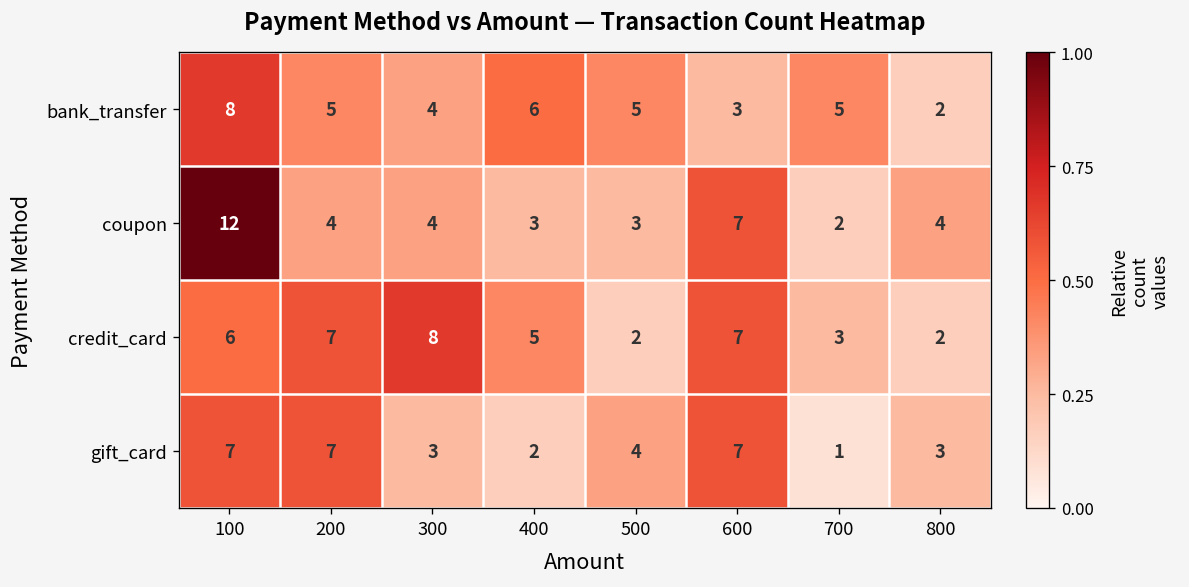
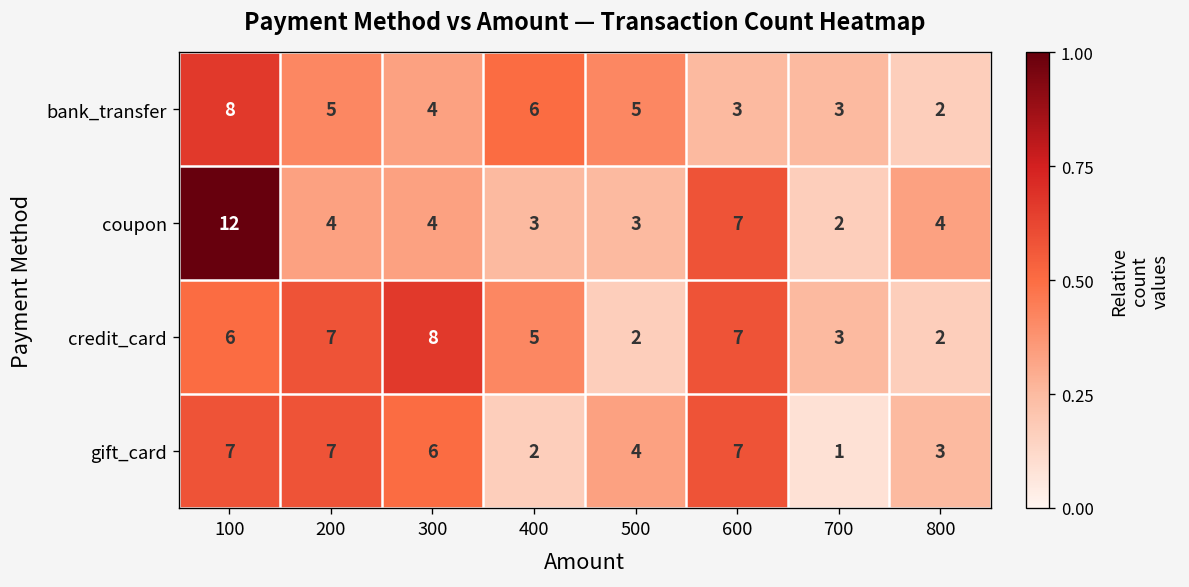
bank_transfer, 700: 5 -> 3
gift_card, 300: 3 -> 6
